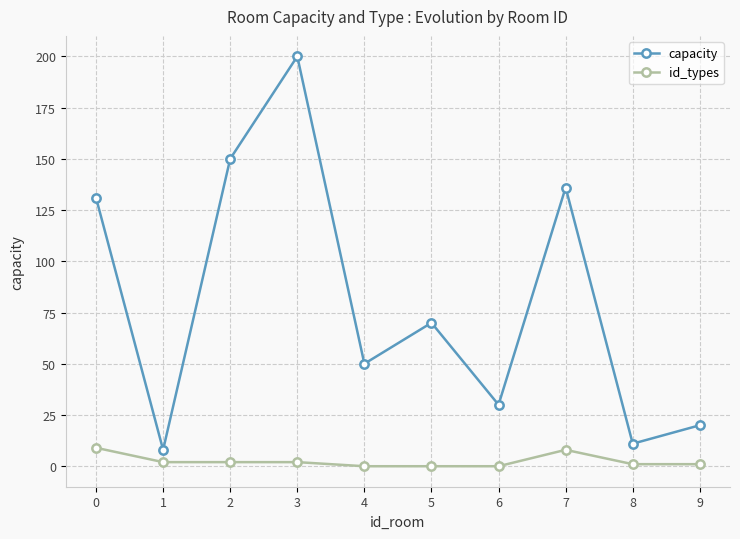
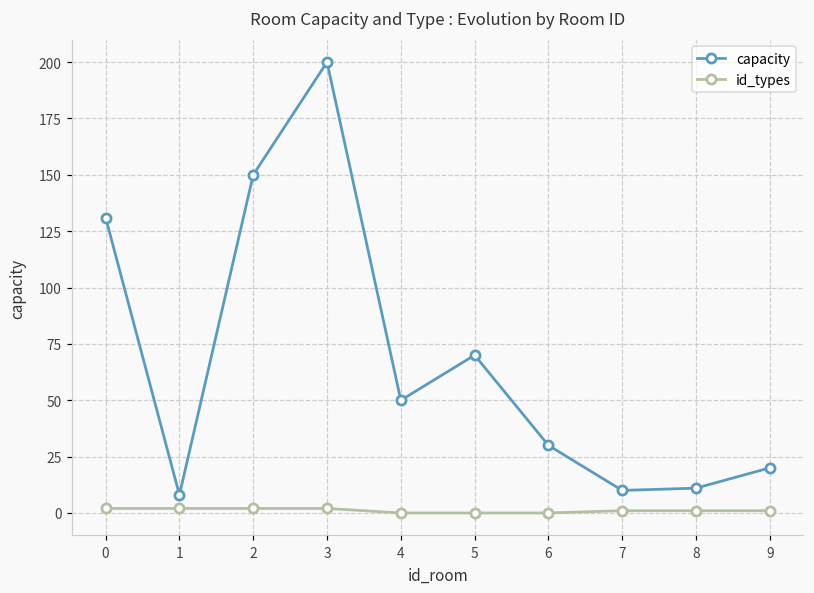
id_types, 0: 9 -> 2
capacity, 7: 136 -> 10
id_types, 7: 8 -> 1
